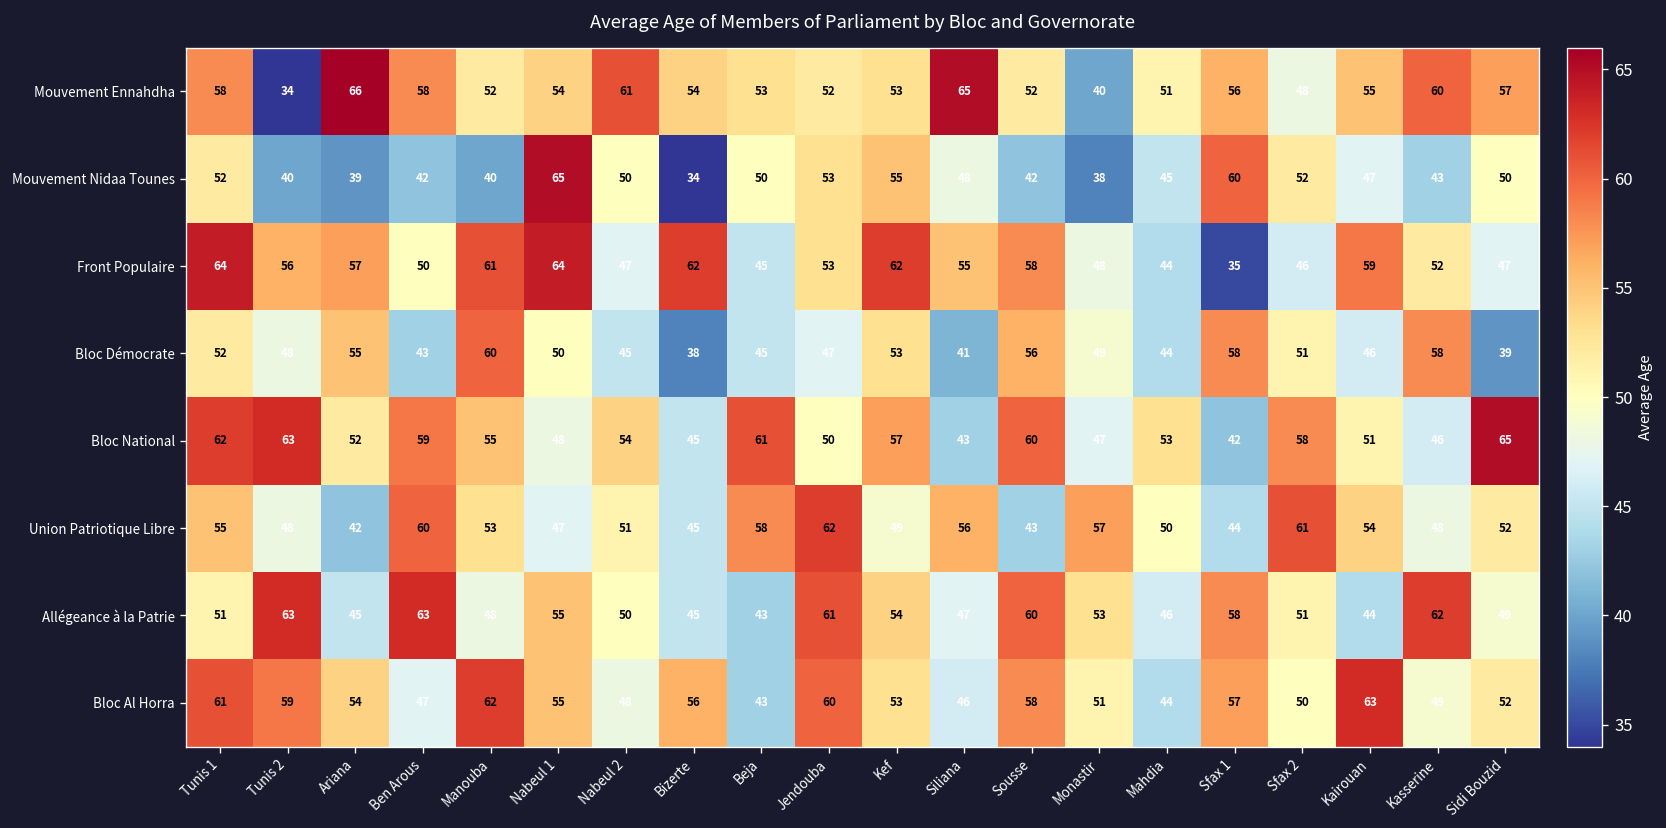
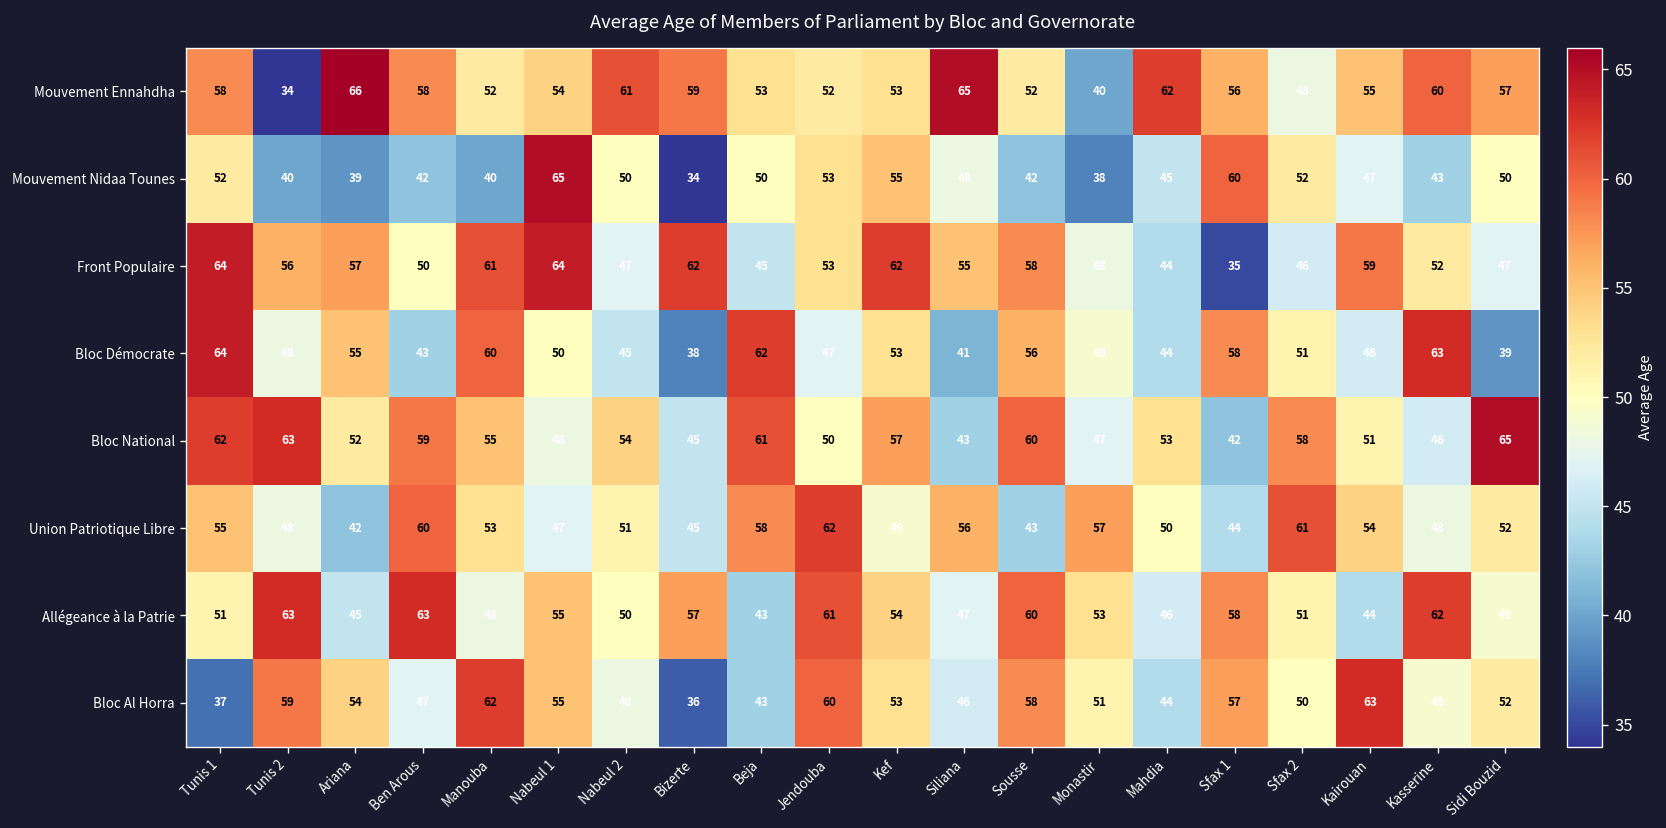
Mouvement Ennahdha, Bizerte: 54 -> 59
Mouvement Ennahdha, Mahdia: 51 -> 62
Bloc Démocrate, Tunis 1: 52 -> 64
Bloc Démocrate, Beja: 45 -> 62
Bloc Démocrate, Kasserine: 58 -> 63
Allégeance à la Patrie, Bizerte: 45 -> 57
Bloc Al Horra, Tunis 1: 61 -> 37
Bloc Al Horra, Bizerte: 56 -> 36
